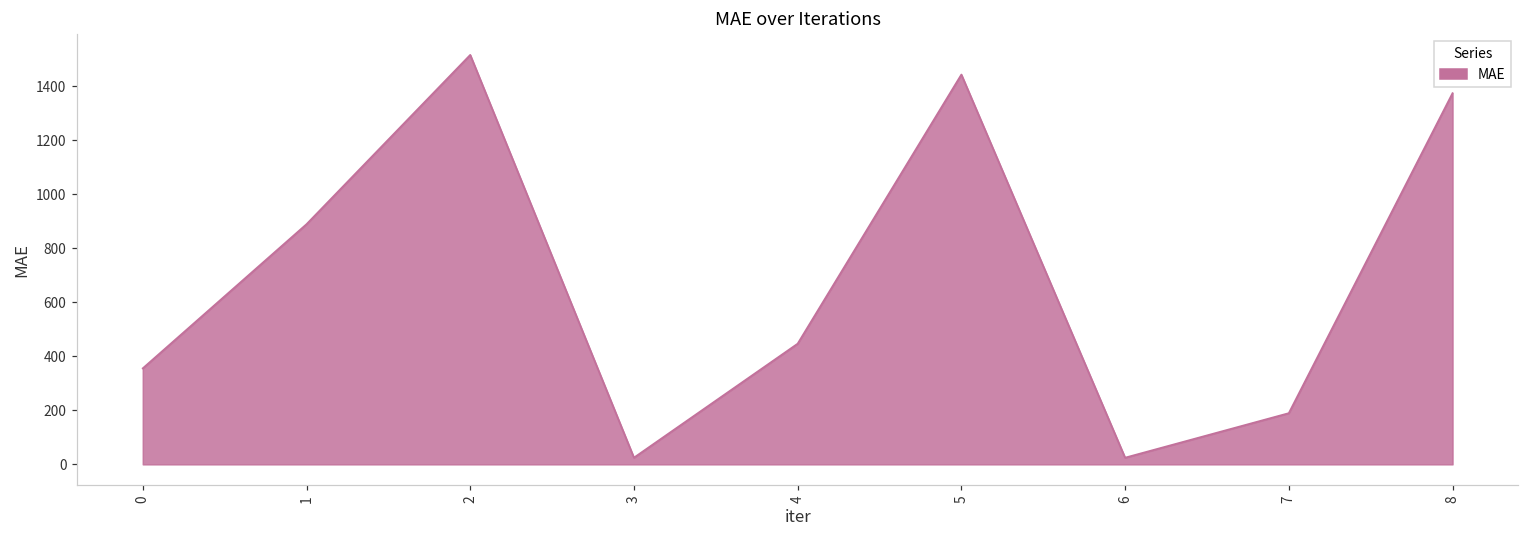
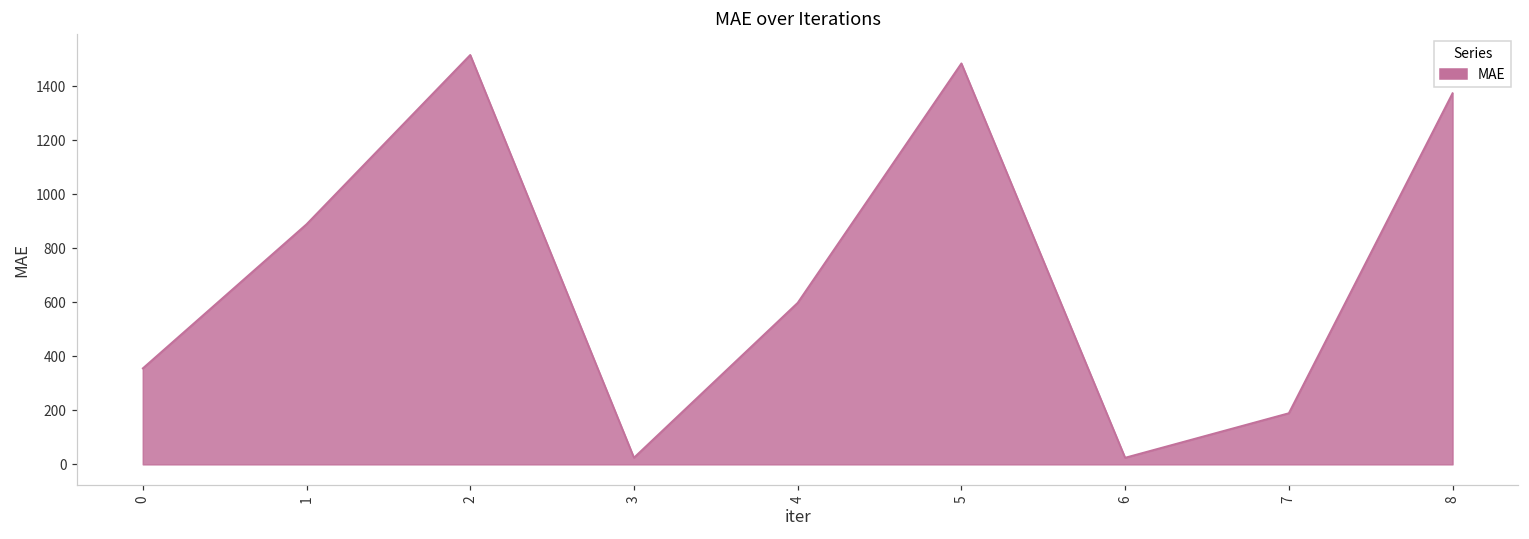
4: 450 -> 600
5: 1440 -> 1490
